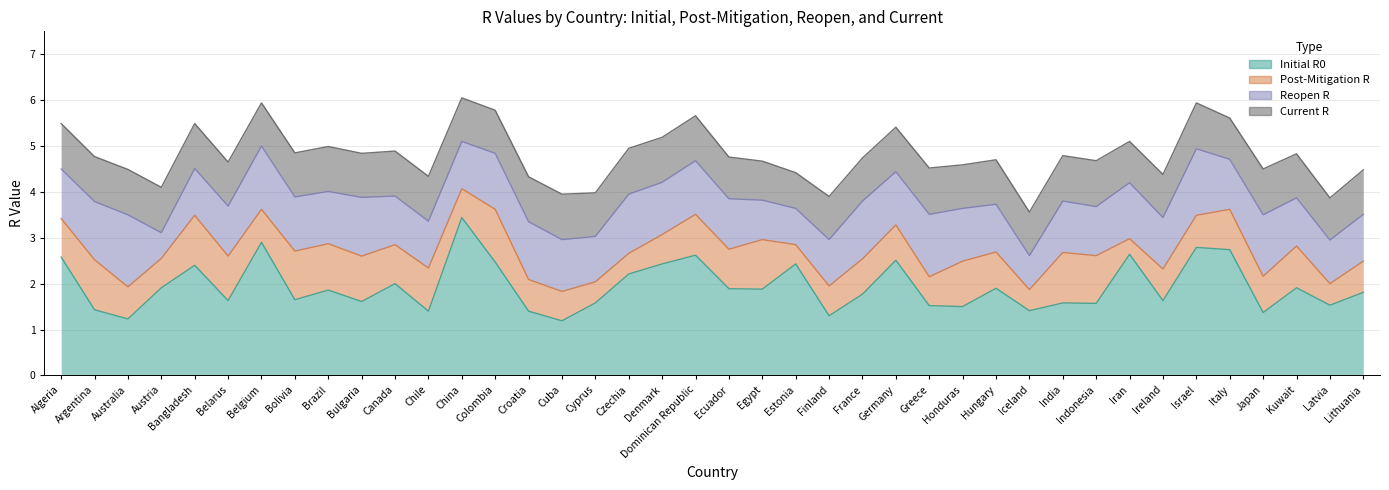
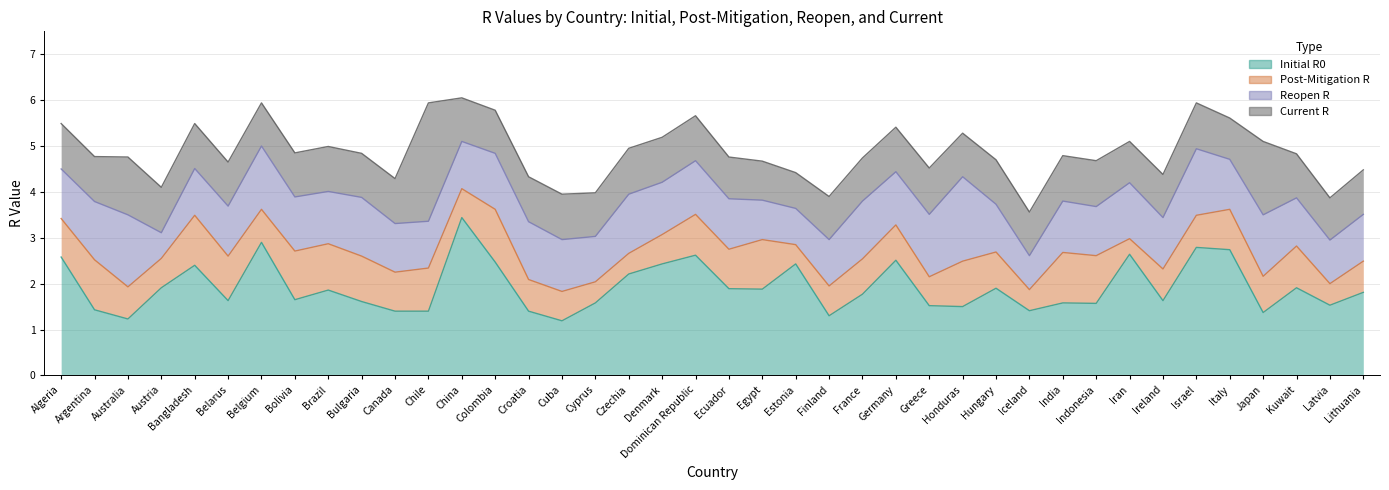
Current R, Australia: 1.0 -> 1.3
Initial R0, Canada: 2.0 -> 1.4
Current R, Chile: 1.0 -> 2.6
Reopen R, Honduras: 1.2 -> 1.8
Current R, Japan: 1.0 -> 1.6
